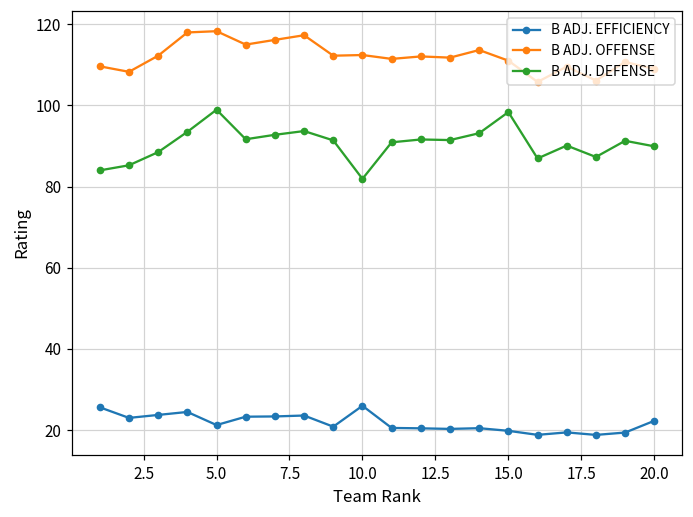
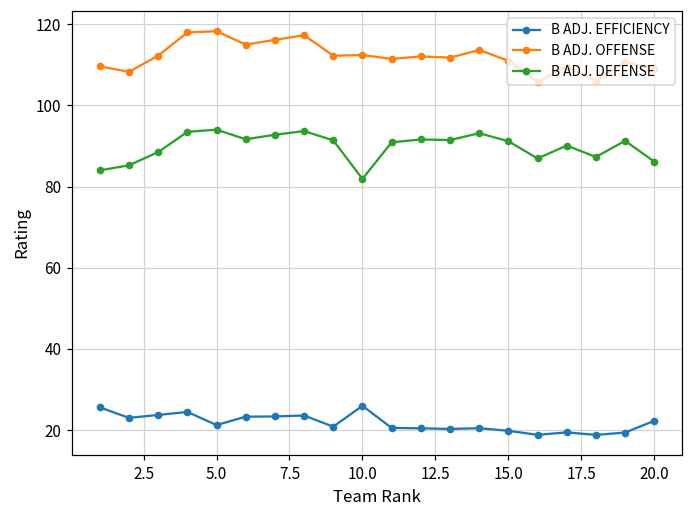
B ADJ. DEFENSE, 5.0: 99 -> 94
B ADJ. DEFENSE, 15.0: 98 -> 91
B ADJ. DEFENSE, 20.0: 90 -> 86
